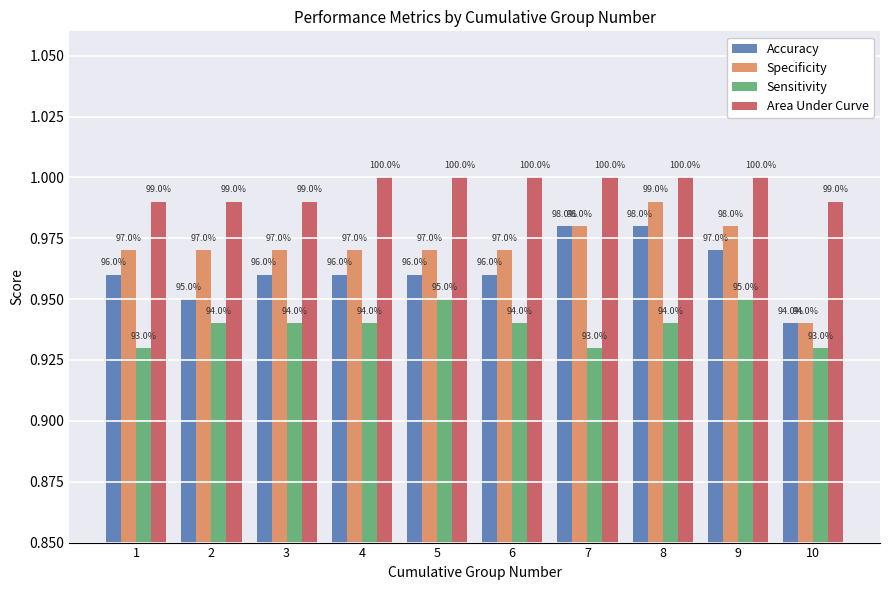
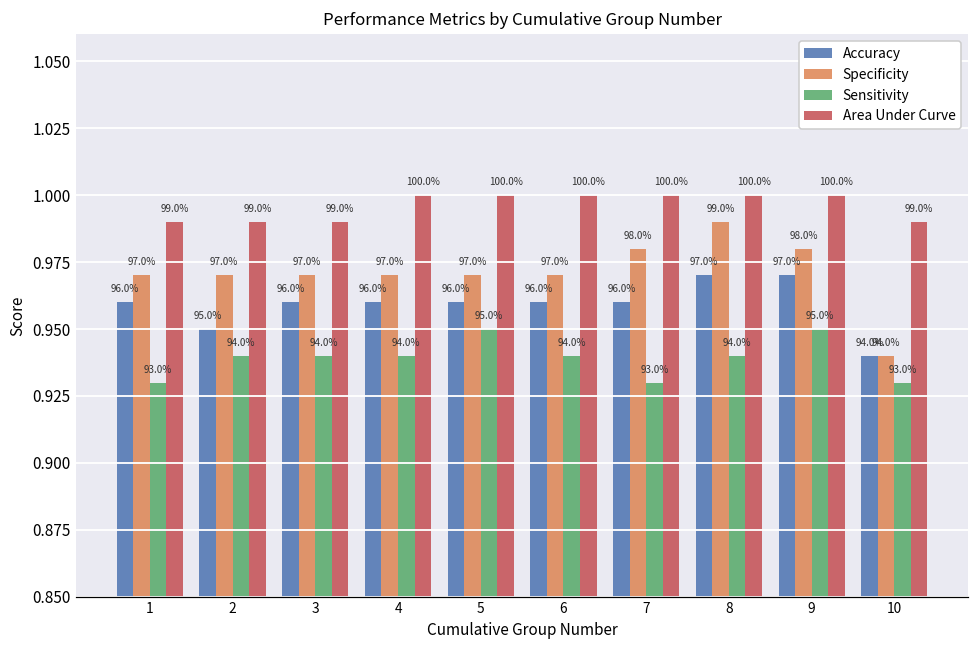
Accuracy, 7: 98.0% -> 96.0%
Accuracy, 8: 98.0% -> 97.0%
